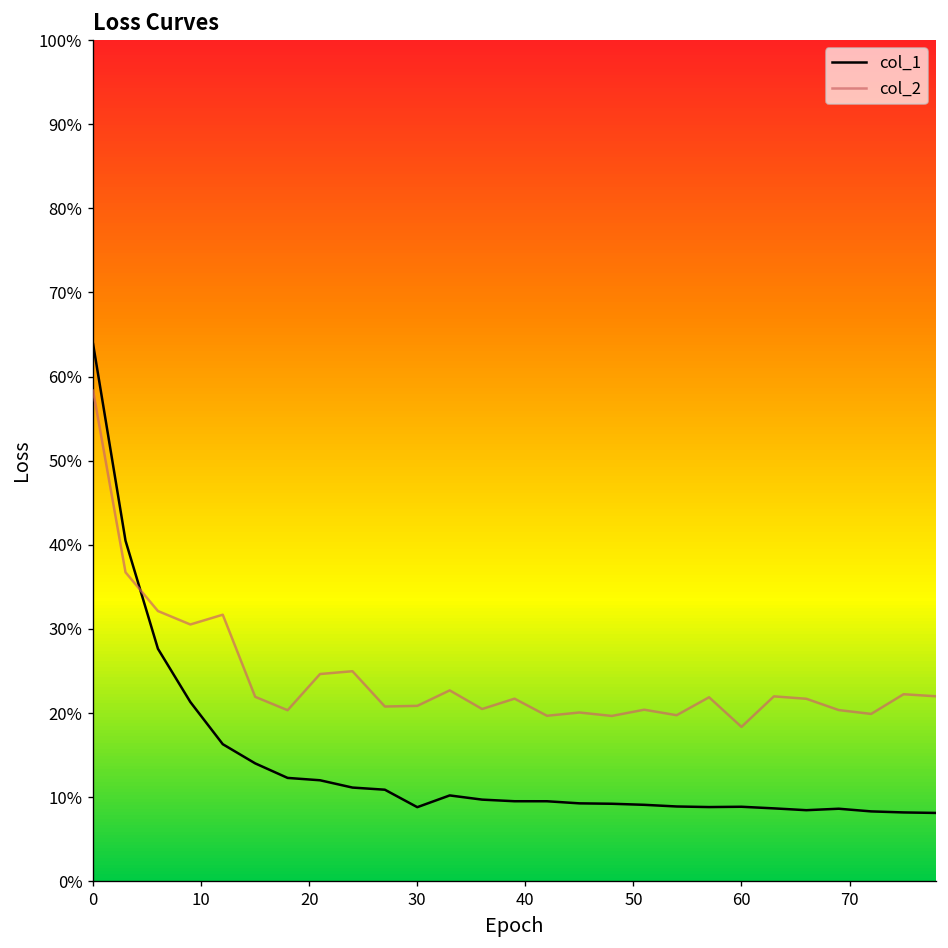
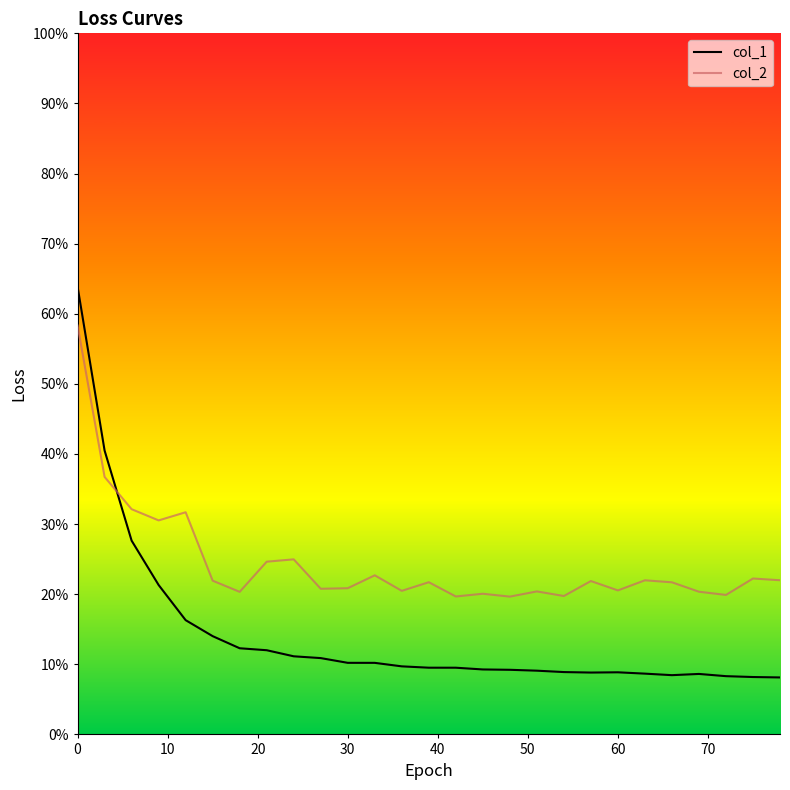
col_1, 30: 9% -> 10%
col_2, 60: 18% -> 21%
